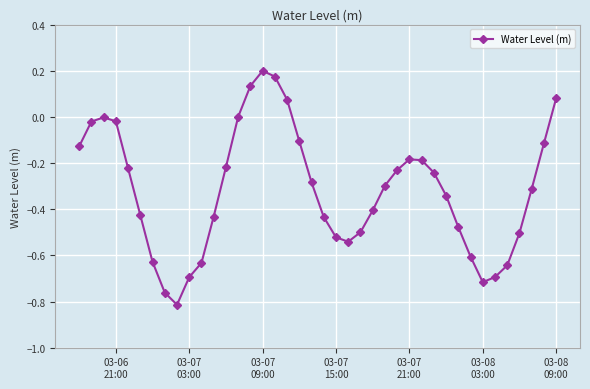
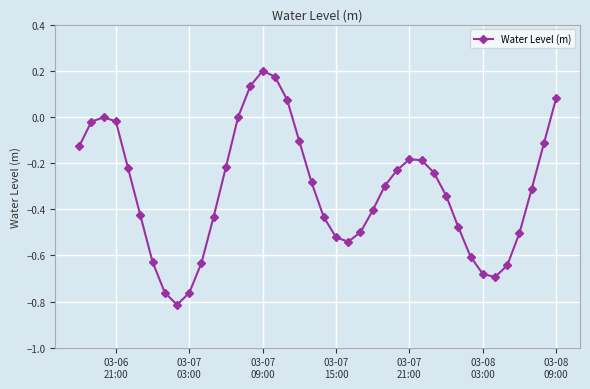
03-07 03:00: -0.69 -> -0.76
03-08 03:00: -0.72 -> -0.68
